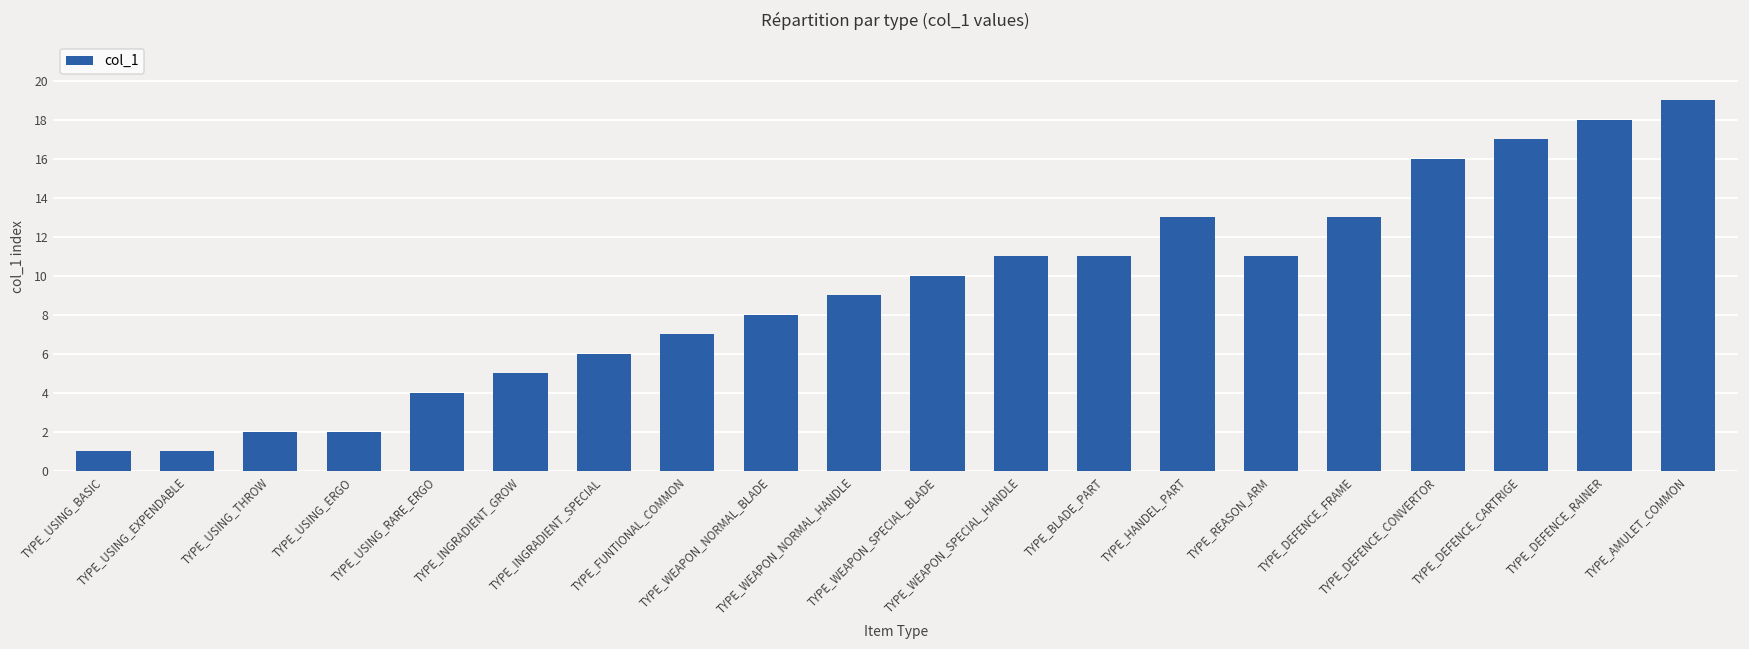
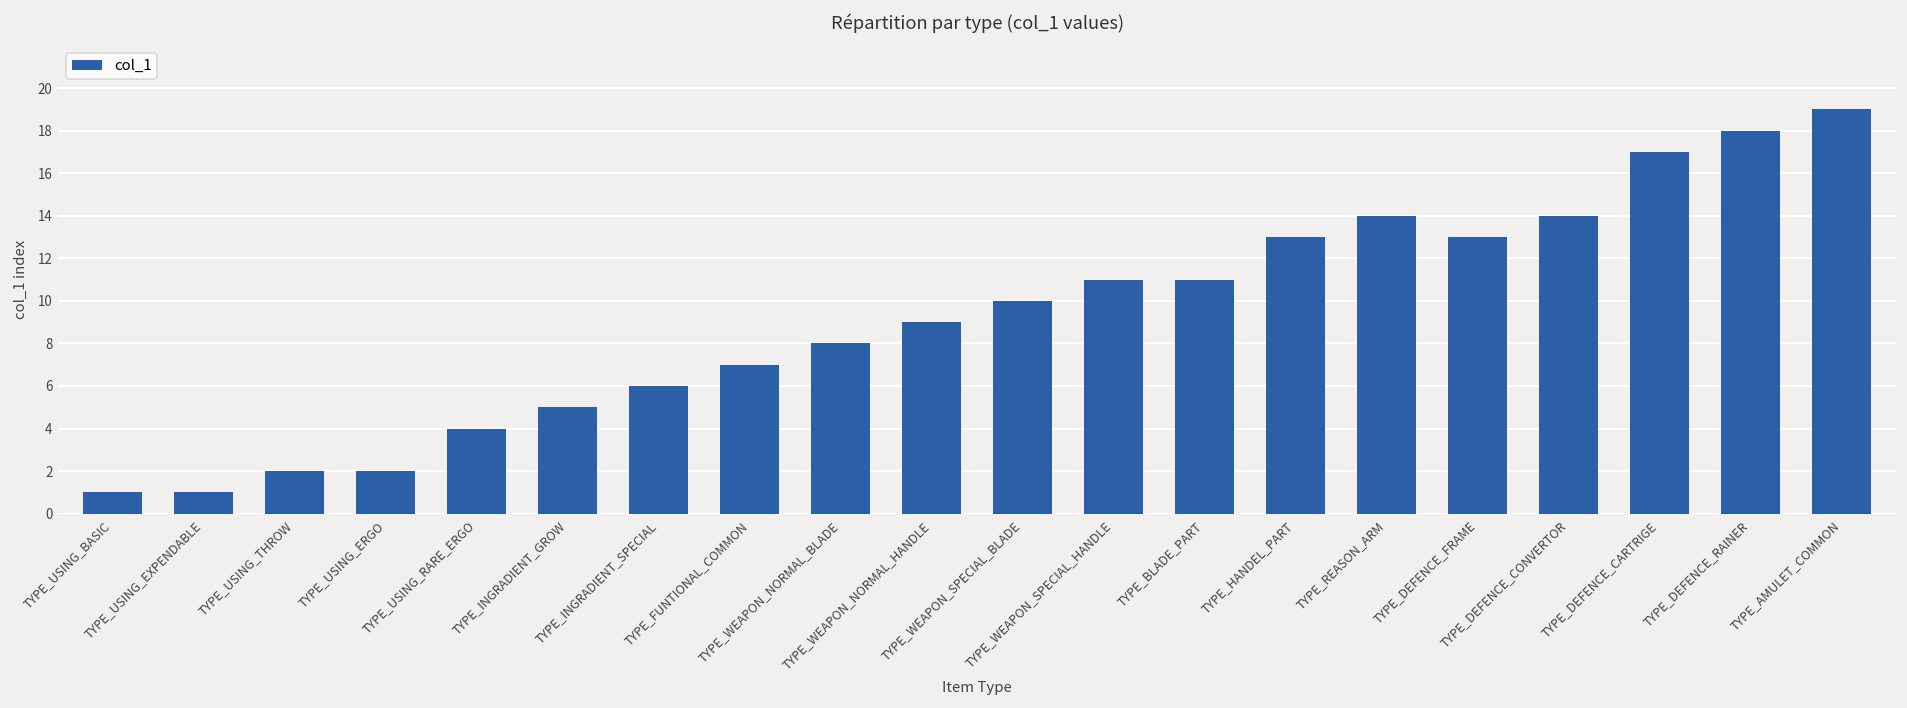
TYPE_REASON_ARM: 11 -> 14
TYPE_DEFENCE_CONVERTOR: 16 -> 14
